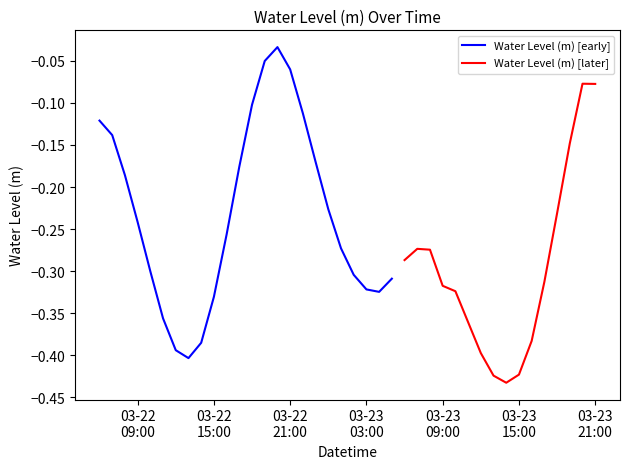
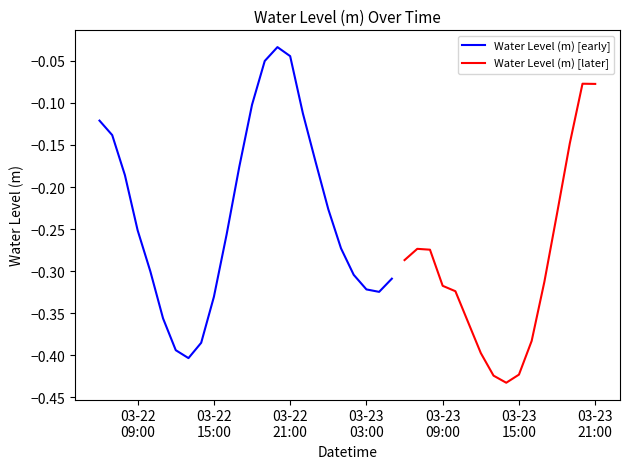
Water Level (m) [early], 03-22 09:00: -0.24 -> -0.25
Water Level (m) [early], 03-22 21:00: -0.06 -> -0.04
